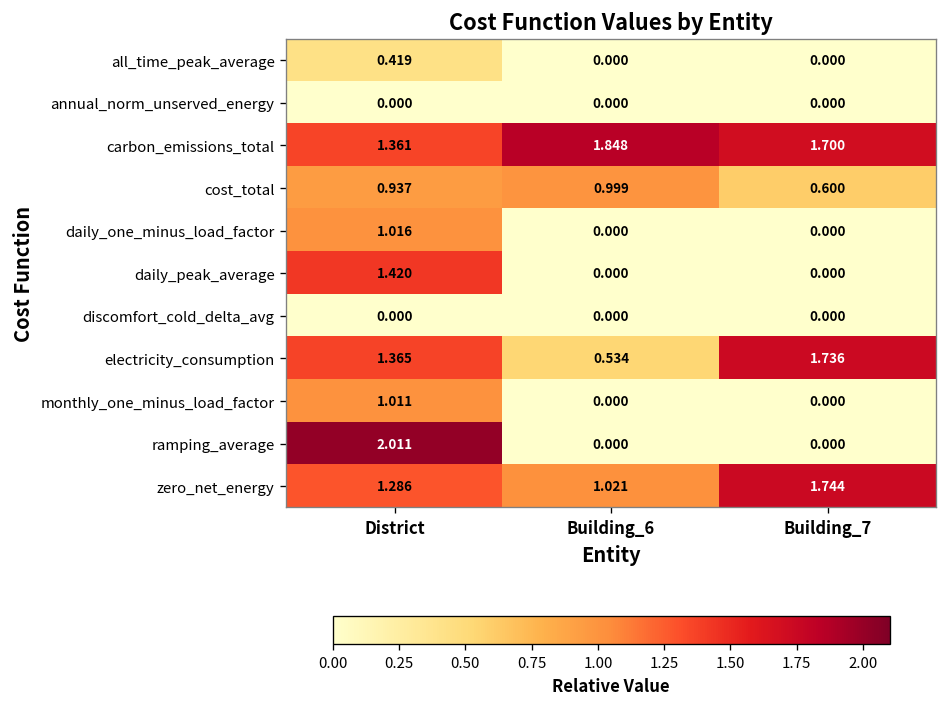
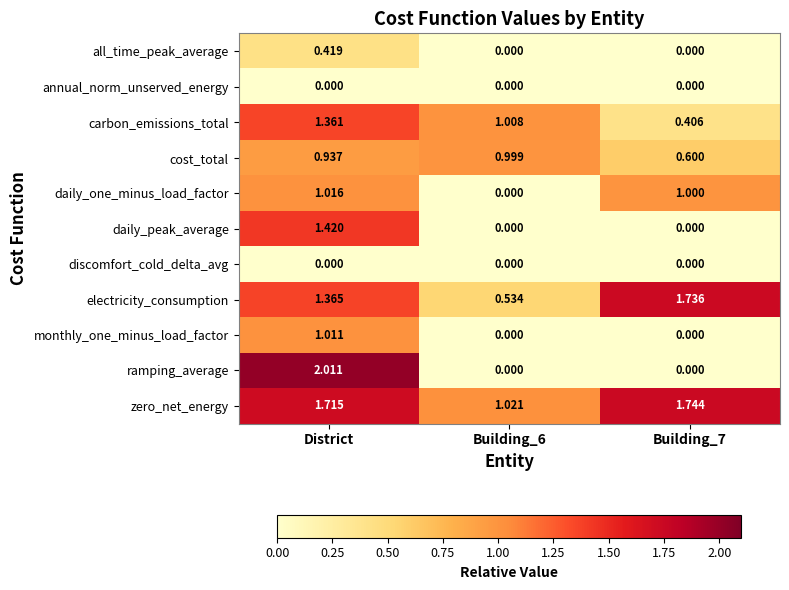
carbon_emissions_total, Building_6: 1.848 -> 1.008
carbon_emissions_total, Building_7: 1.700 -> 0.406
daily_one_minus_load_factor, Building_7: 0.000 -> 1.000
zero_net_energy, District: 1.286 -> 1.715
